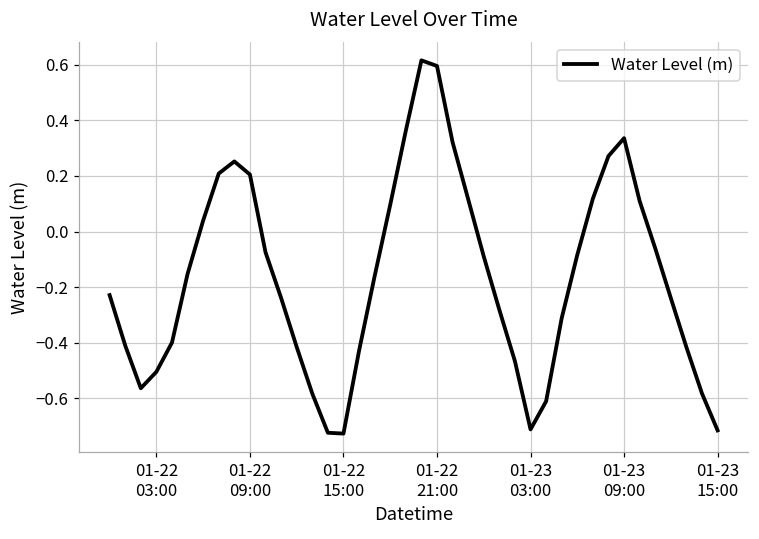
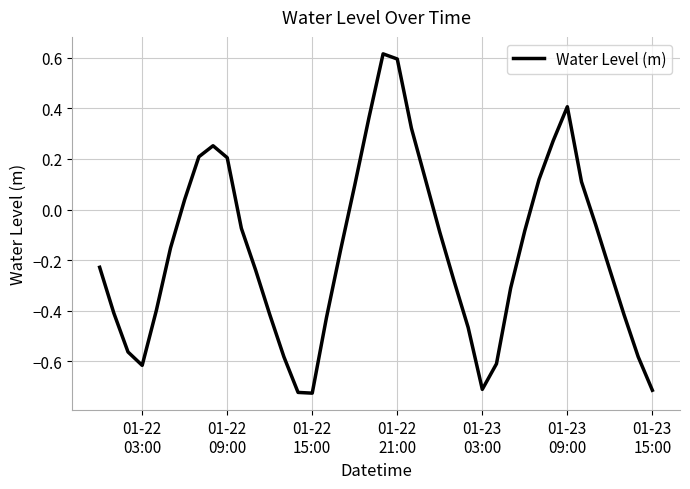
01-22 03:00: -0.50 -> -0.62
01-23 09:00: 0.34 -> 0.41
